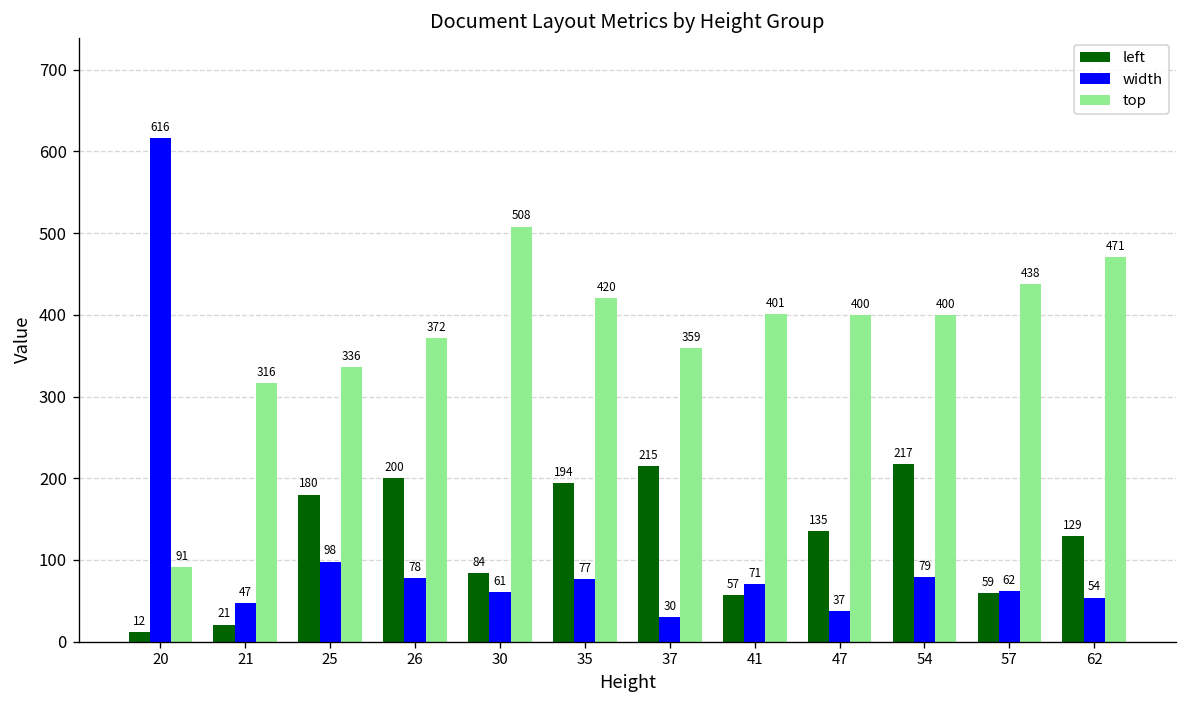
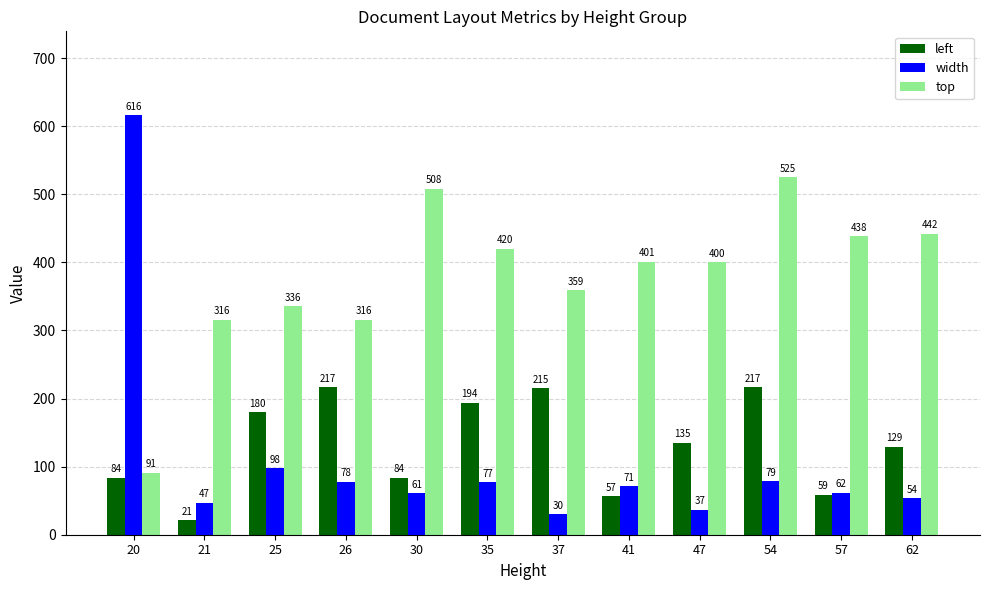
left, 20: 12 -> 84
left, 26: 200 -> 217
top, 26: 372 -> 316
top, 54: 400 -> 525
top, 62: 471 -> 442
